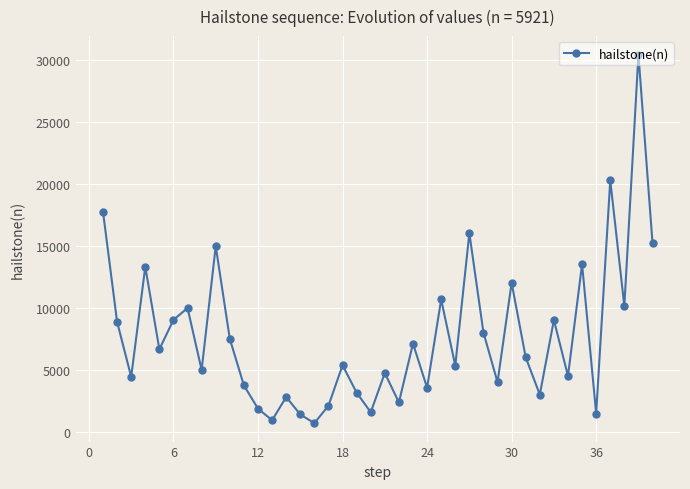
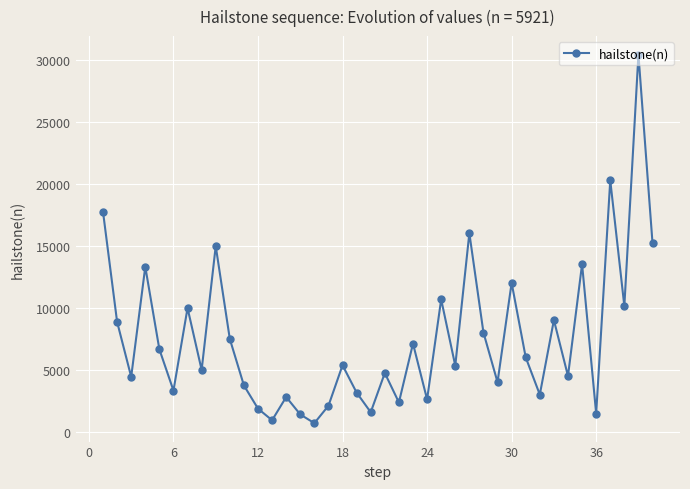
6: 9000 -> 3300
24: 3600 -> 2600
